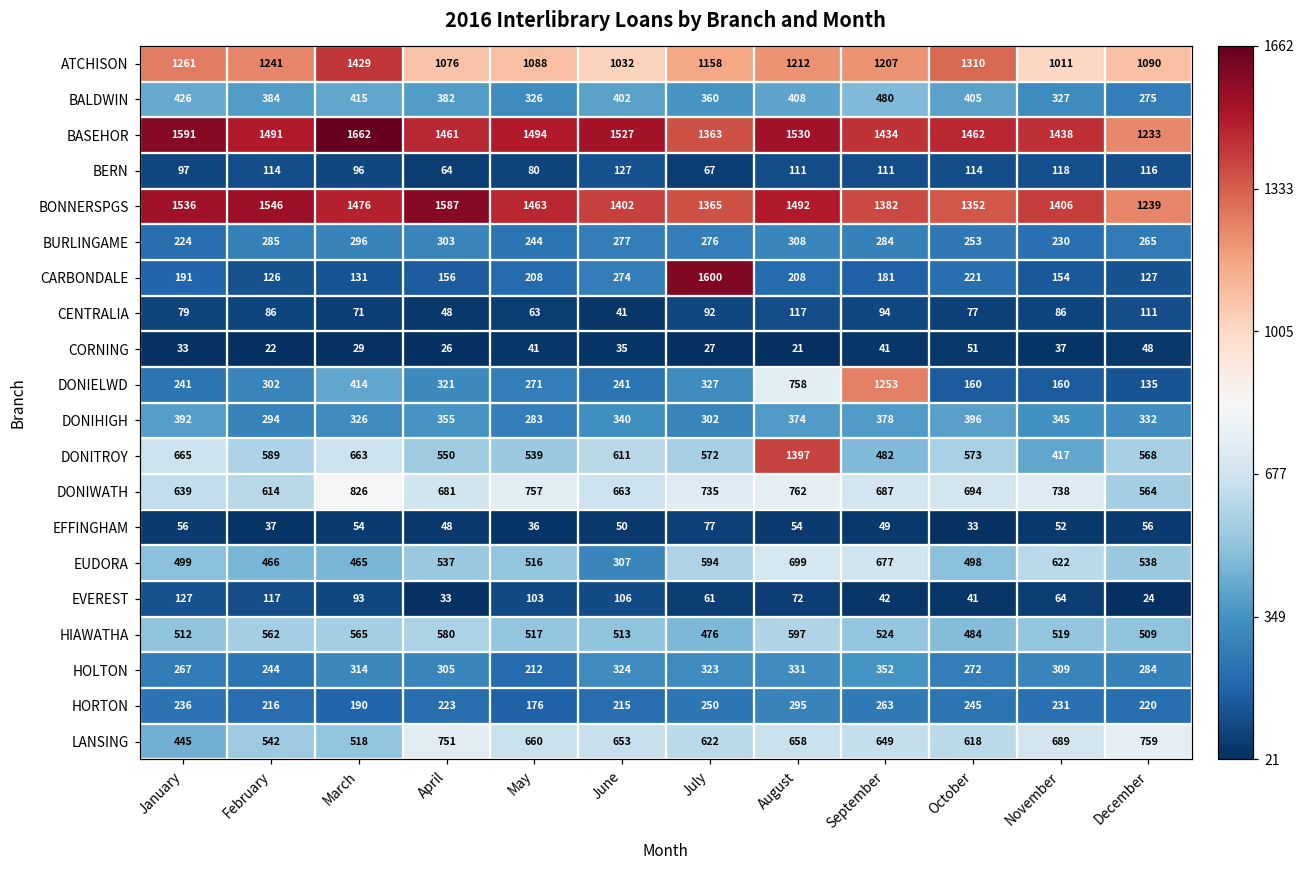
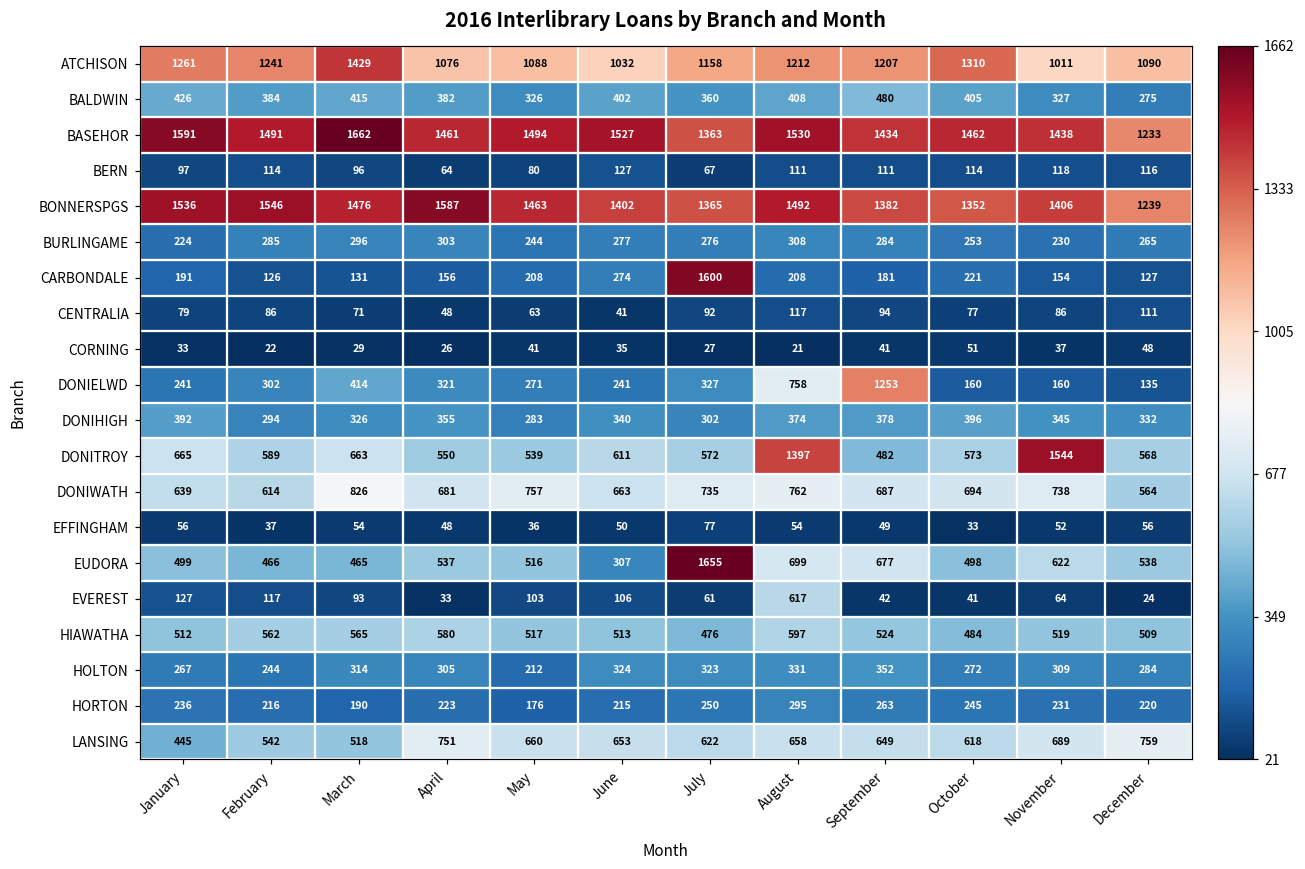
DONITROY, November: 417 -> 1544
EUDORA, July: 594 -> 1655
EVEREST, August: 72 -> 617
